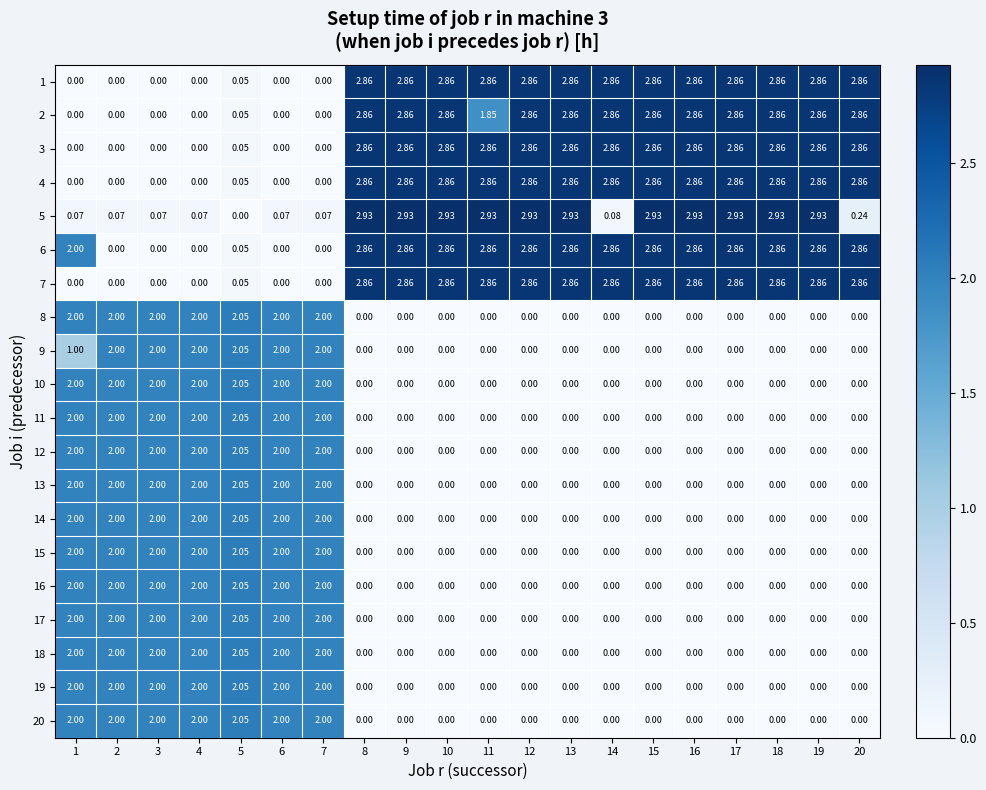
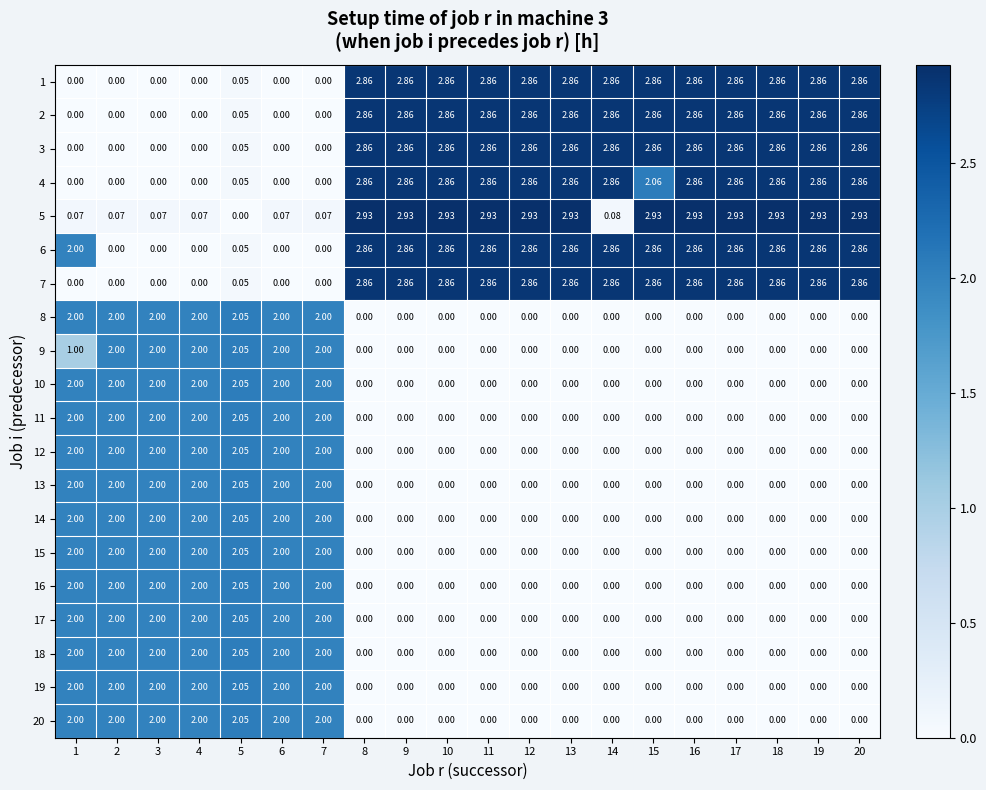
2, 11: 1.85 -> 2.86
4, 15: 2.86 -> 2.06
5, 20: 0.24 -> 2.93
